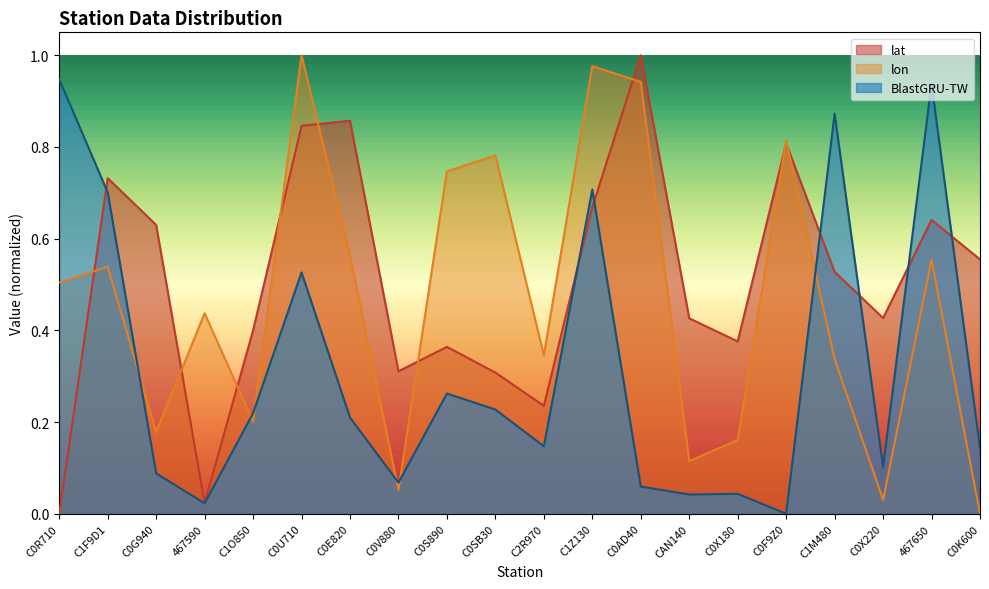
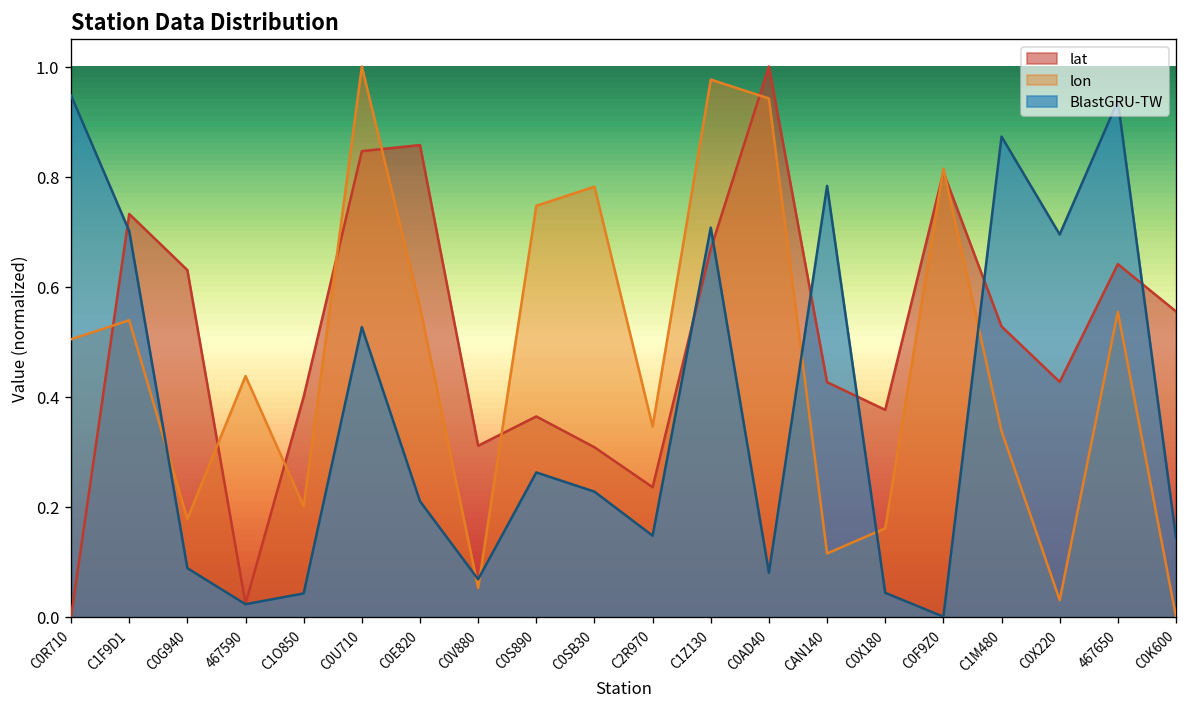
BlastGRU-TW, C1O850: 0.22 -> 0.04
BlastGRU-TW, C0AD40: 0.06 -> 0.08
BlastGRU-TW, CAN140: 0.04 -> 0.78
BlastGRU-TW, C0X220: 0.10 -> 0.69
